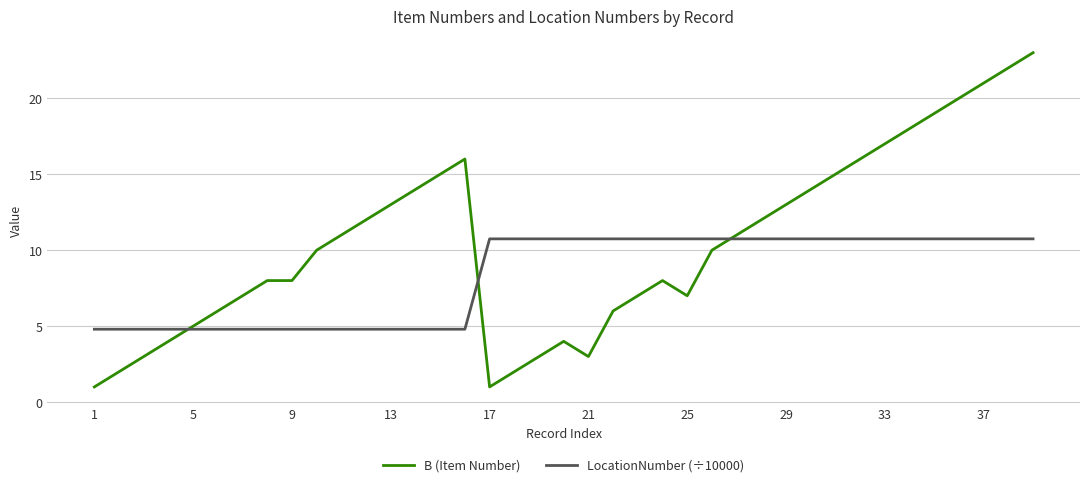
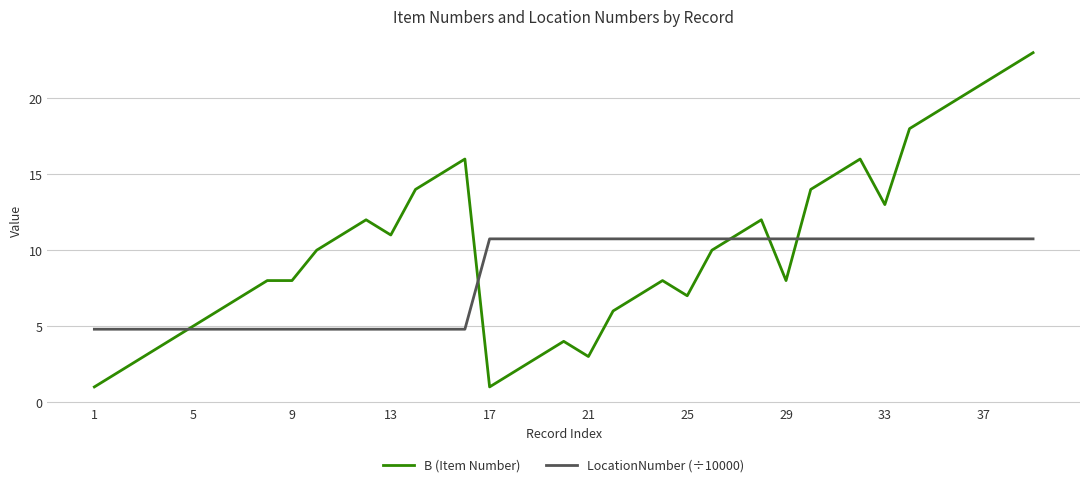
B (Item Number), 13: 13 -> 11
B (Item Number), 29: 13 -> 8
B (Item Number), 33: 17 -> 13
